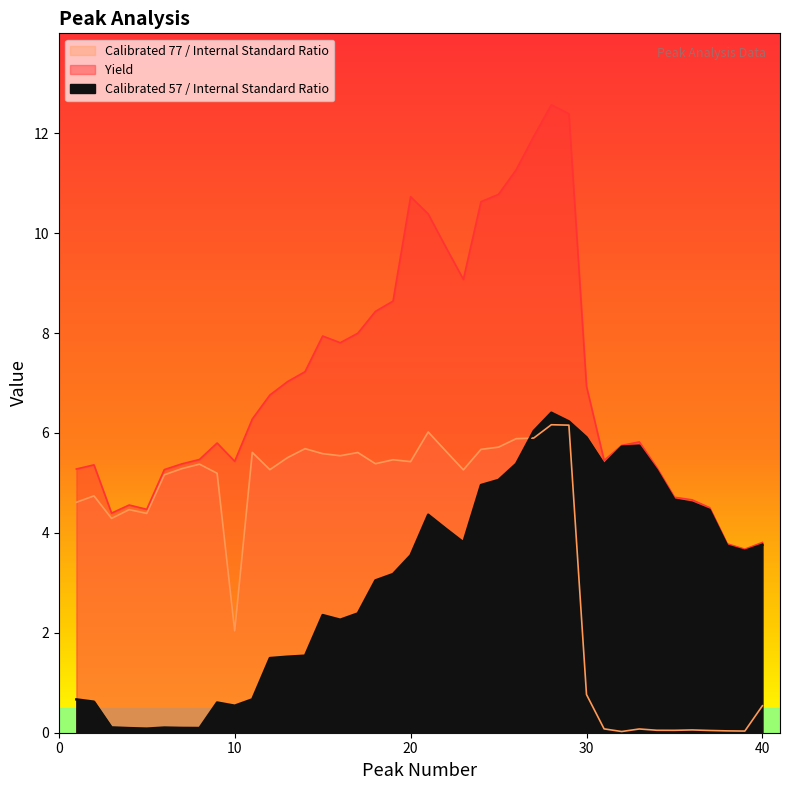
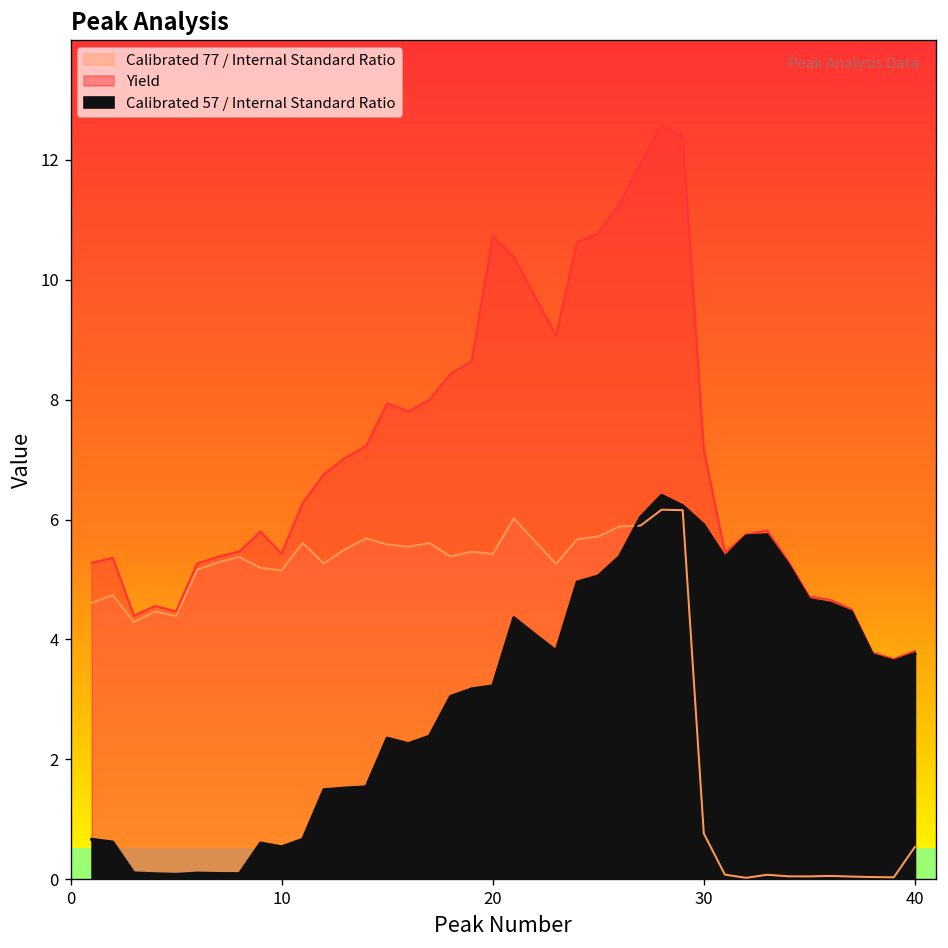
Calibrated 77 / Internal Standard Ratio, 10: 2.0 -> 5.2
Calibrated 57 / Internal Standard Ratio, 20: 3.6 -> 3.2
Yield, 30: 6.9 -> 7.2
